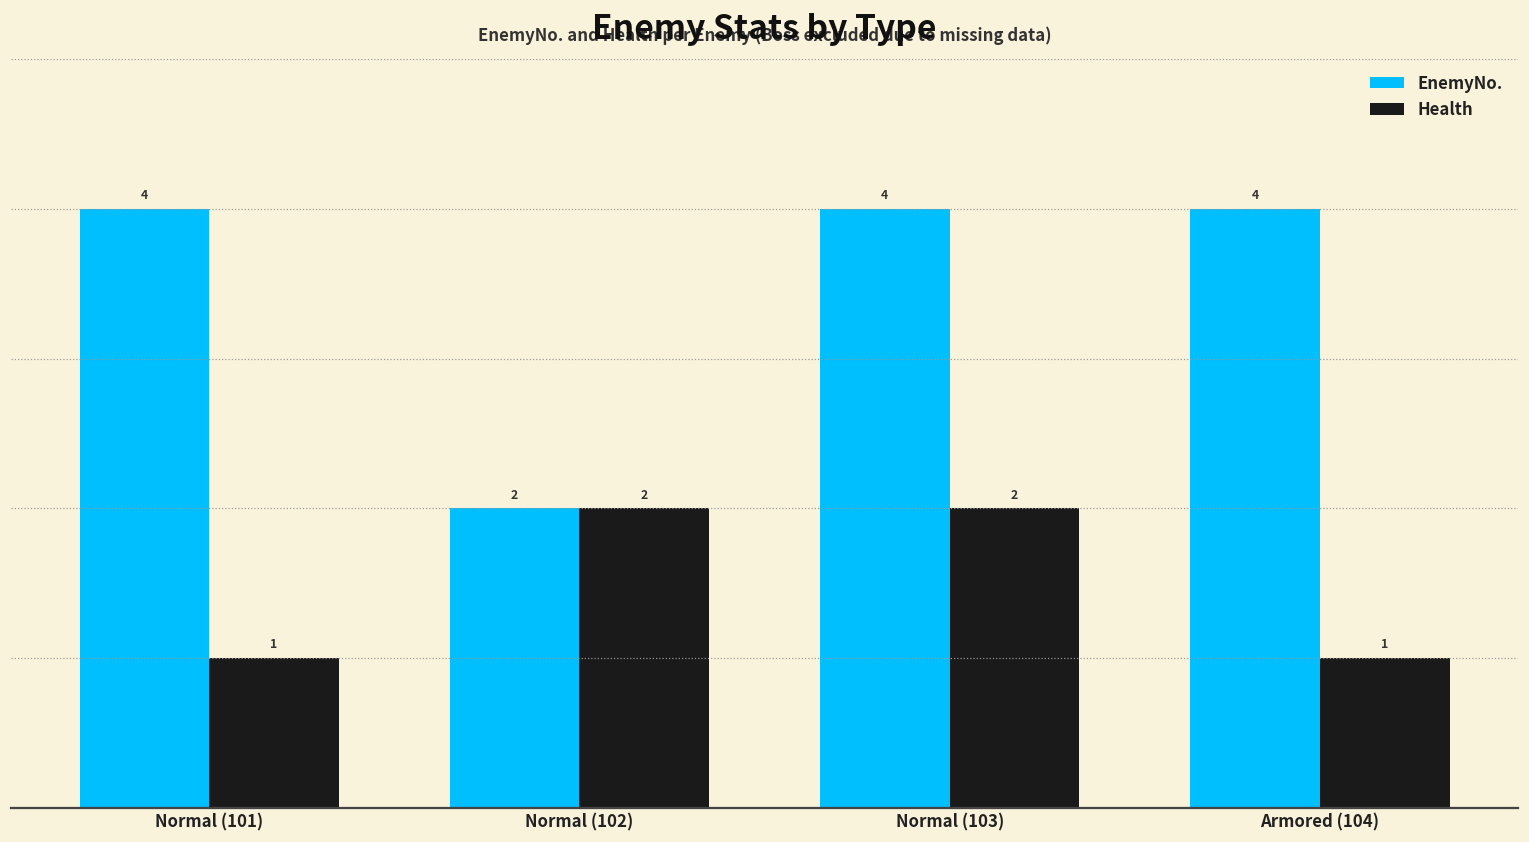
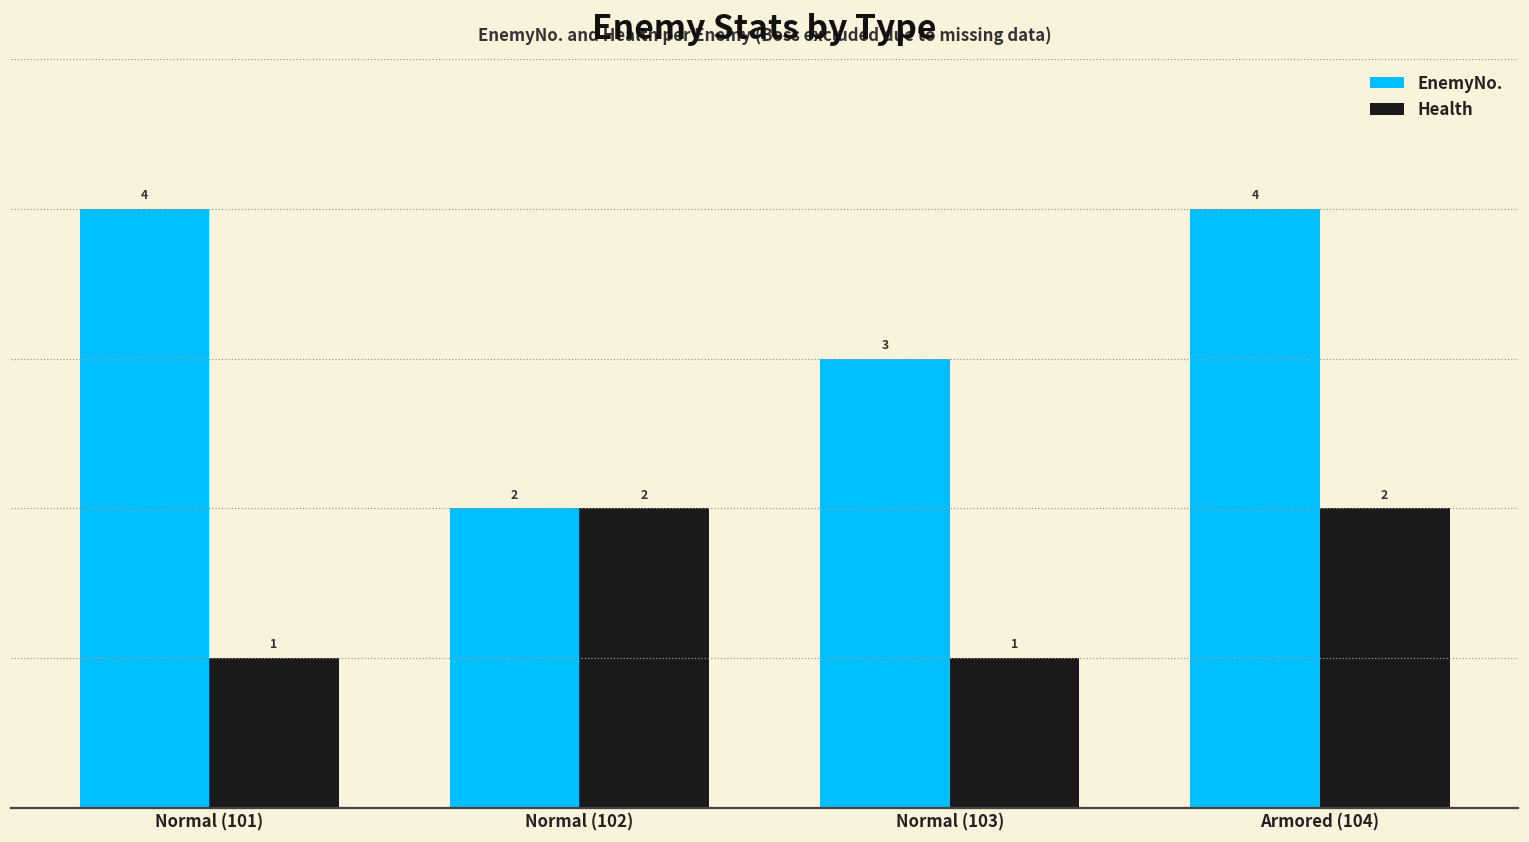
EnemyNo., Normal (103): 4 -> 3
Health, Normal (103): 2 -> 1
Health, Armored (104): 1 -> 2
